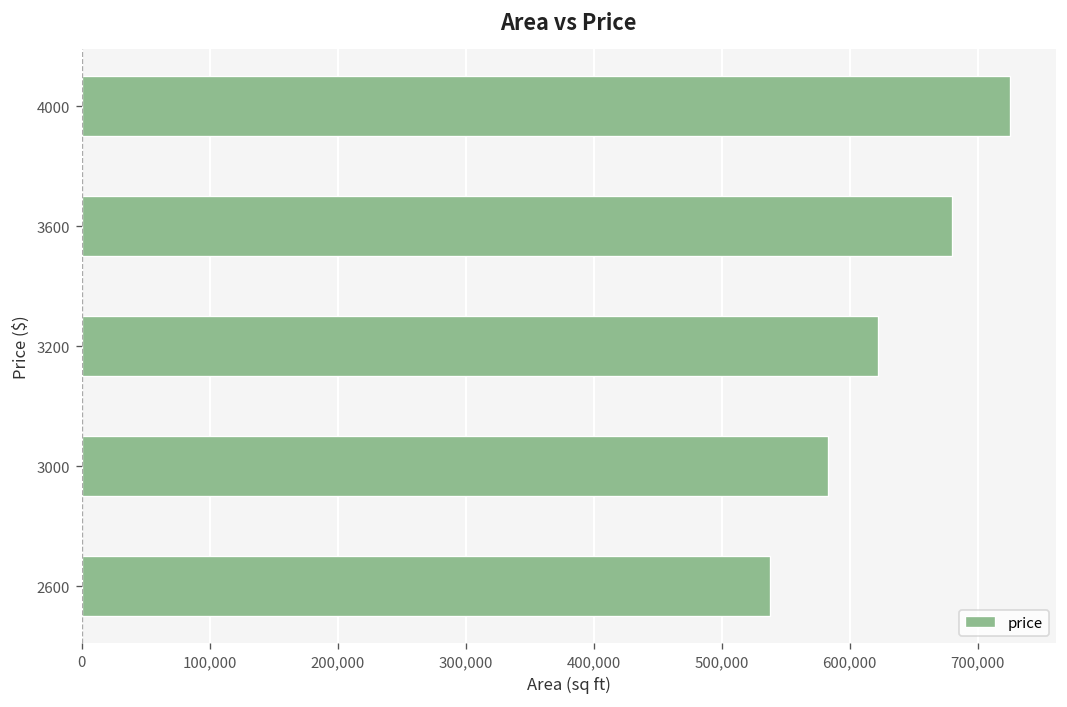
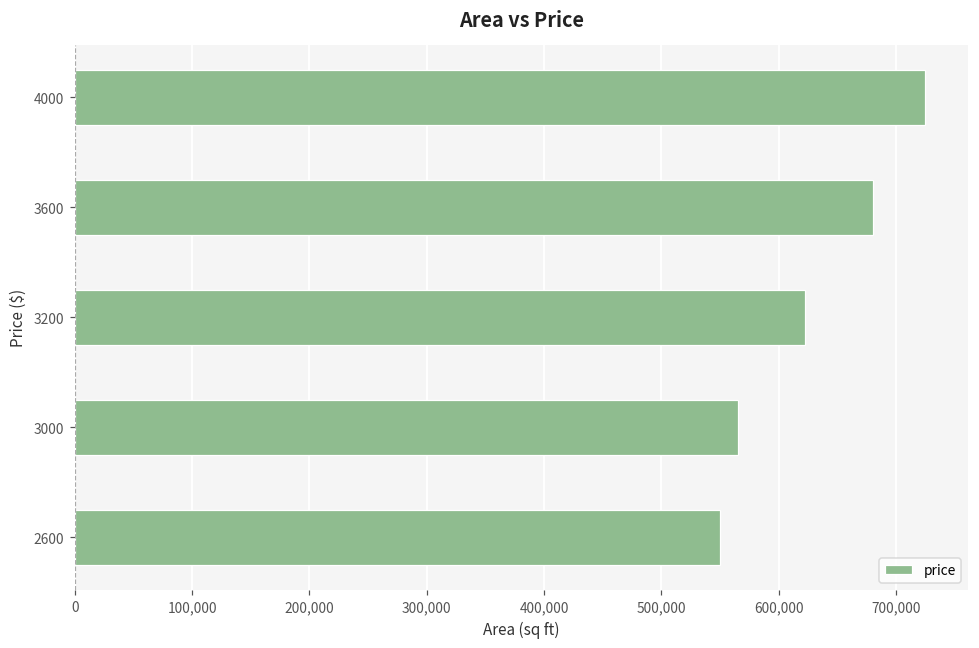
3000: 583,000 -> 565,000
2600: 537,000 -> 550,000
